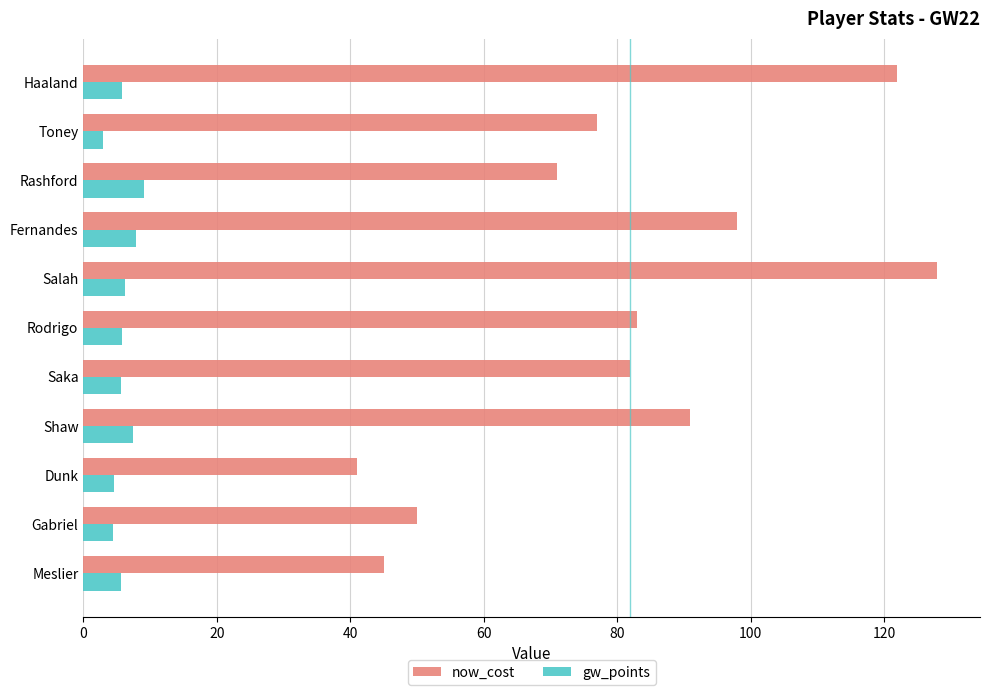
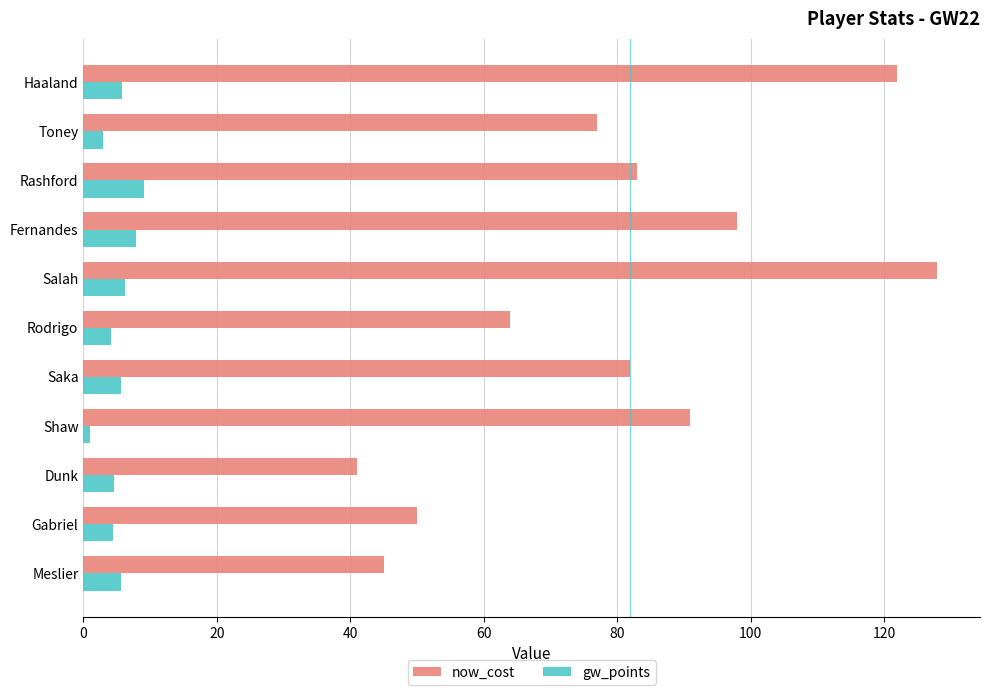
now_cost, Rashford: 71 -> 83
now_cost, Rodrigo: 83 -> 64
gw_points, Rodrigo: 6 -> 4
gw_points, Shaw: 7 -> 1
